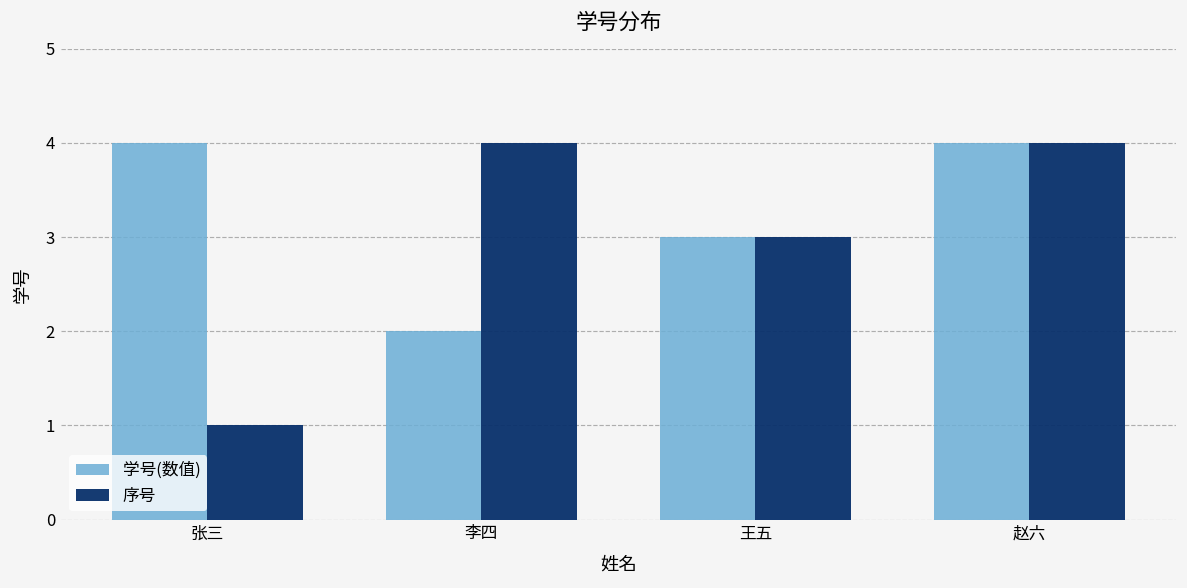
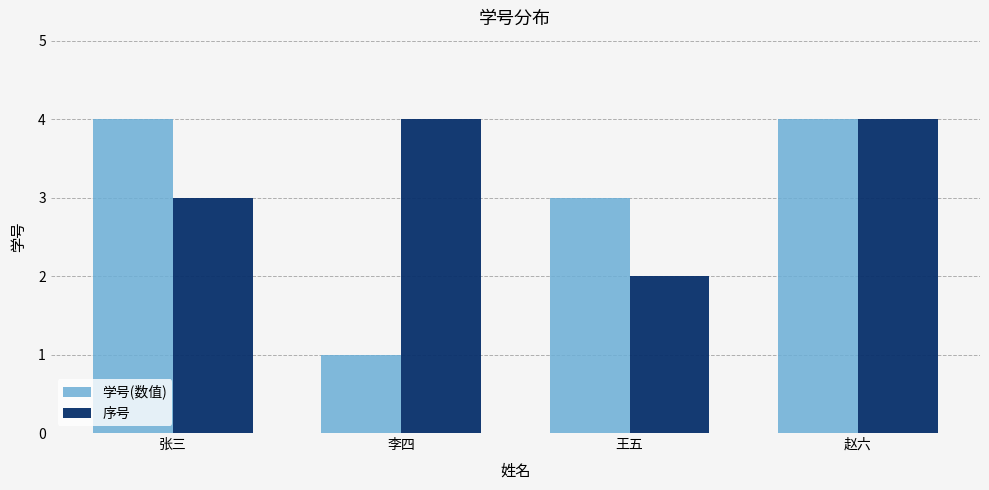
序号, 张三: 1 -> 3
学号(数值), 李四: 2 -> 1
序号, 王五: 3 -> 2
